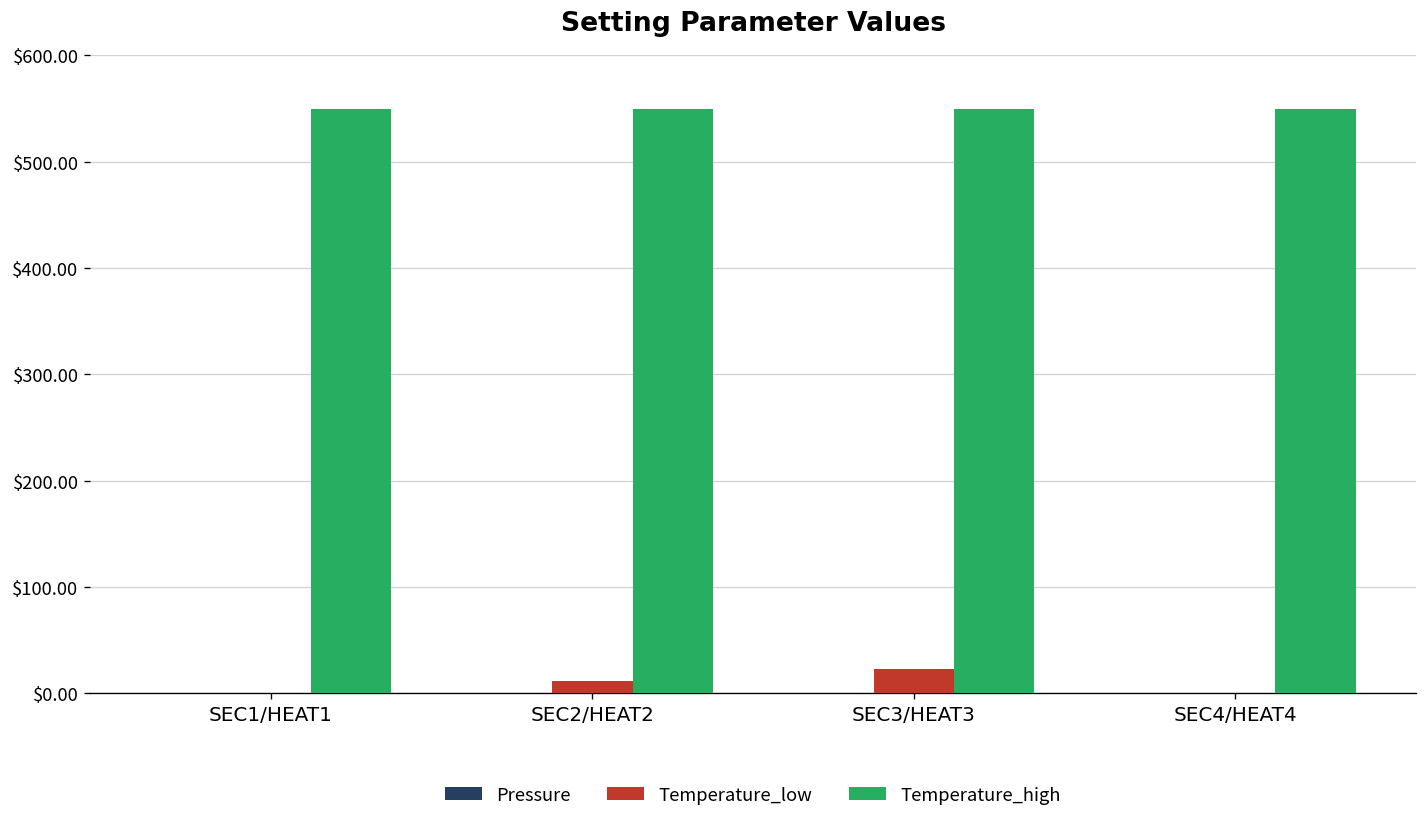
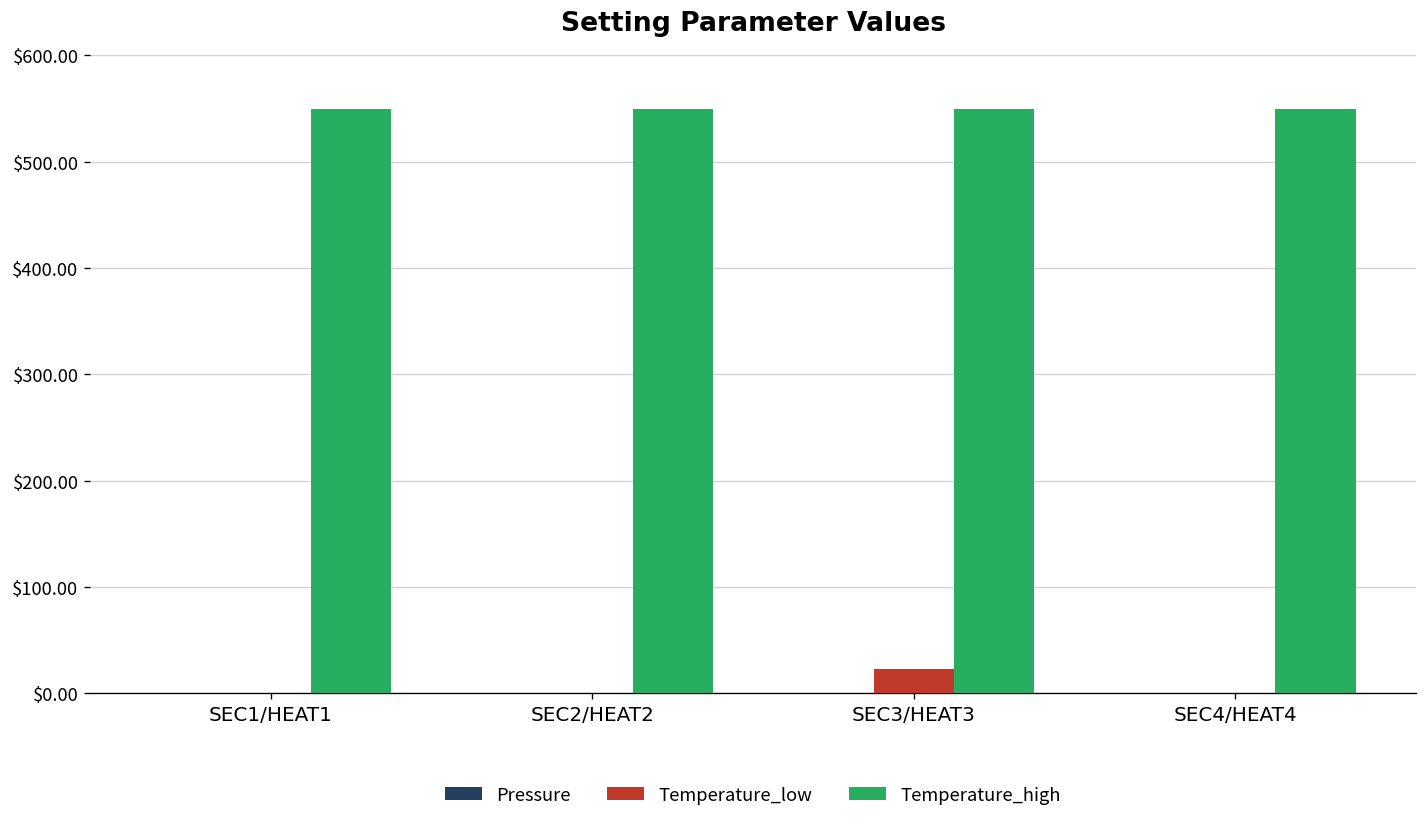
Temperature_low, SEC2/HEAT2: $10 -> $0
